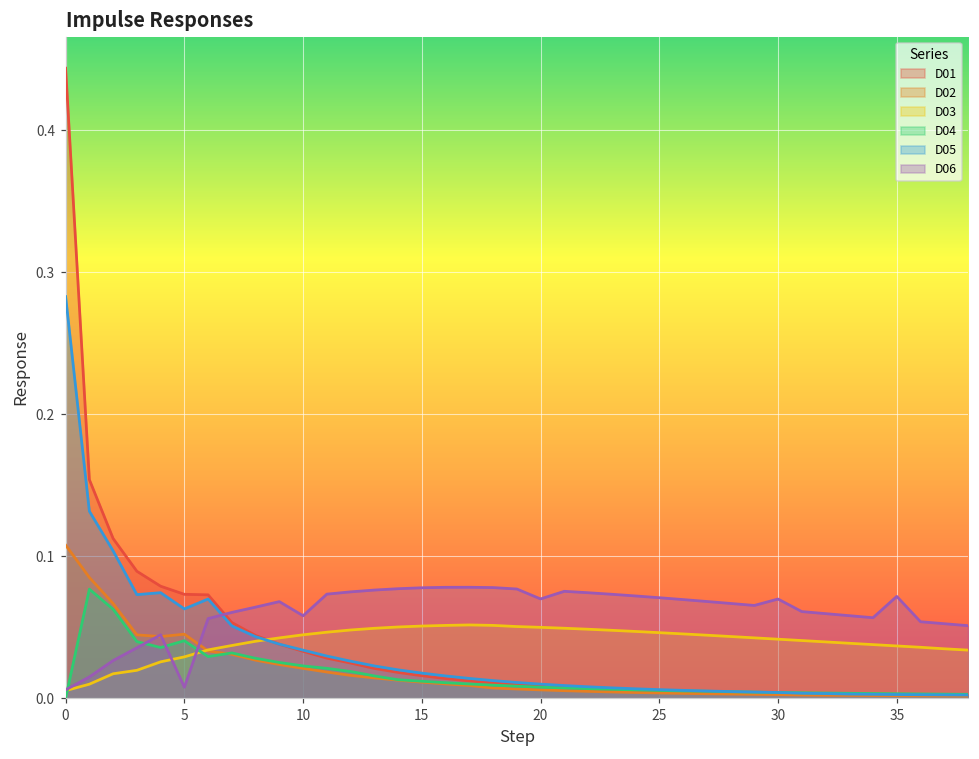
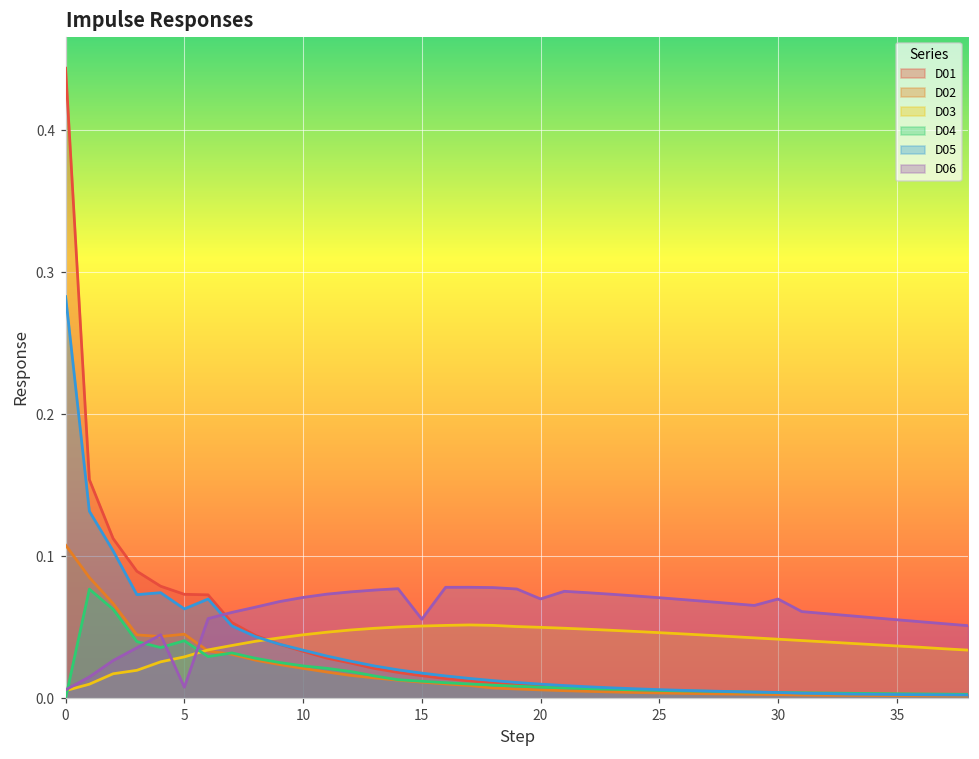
D06, 10: 0.058 -> 0.071
D06, 15: 0.078 -> 0.056
D06, 35: 0.072 -> 0.055
